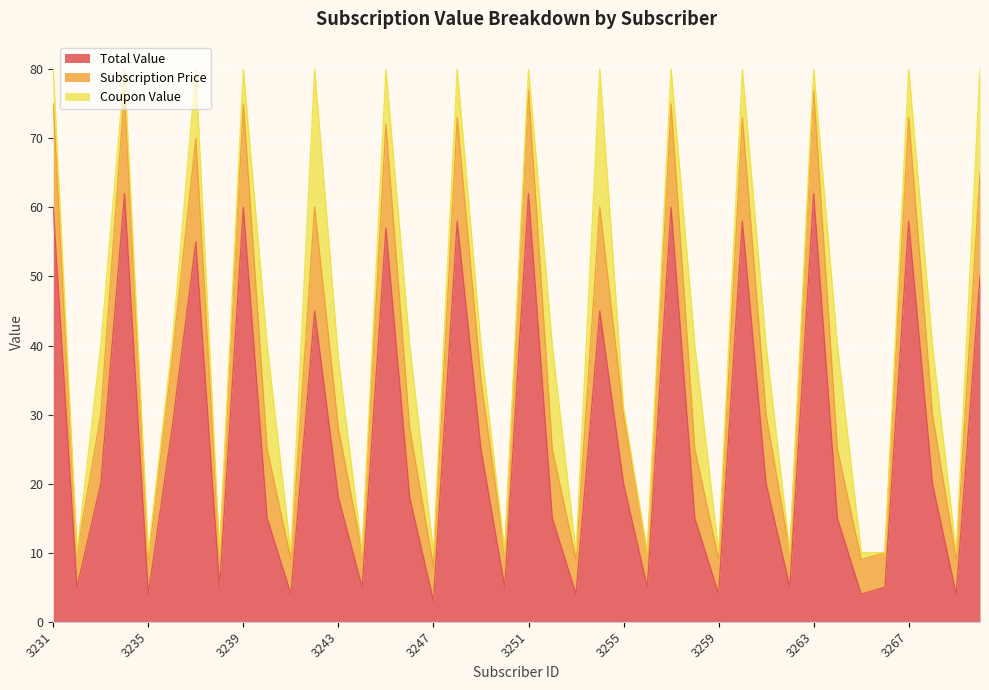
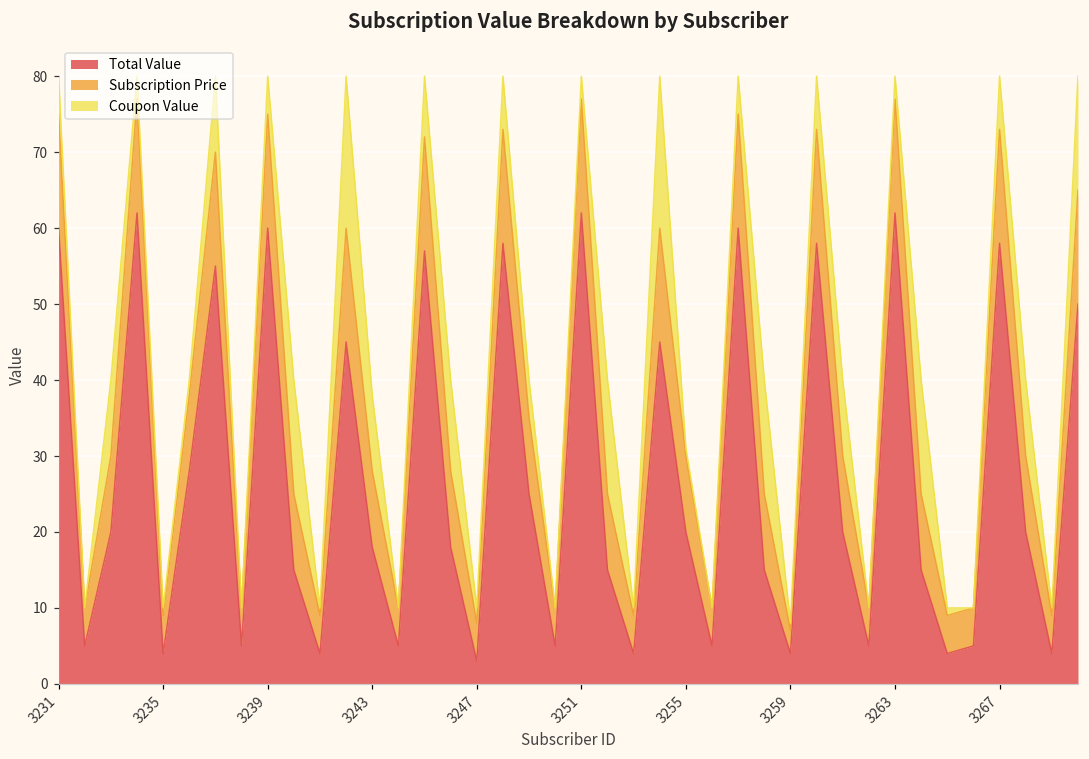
Subscription Price, 3259: 5 -> 3
